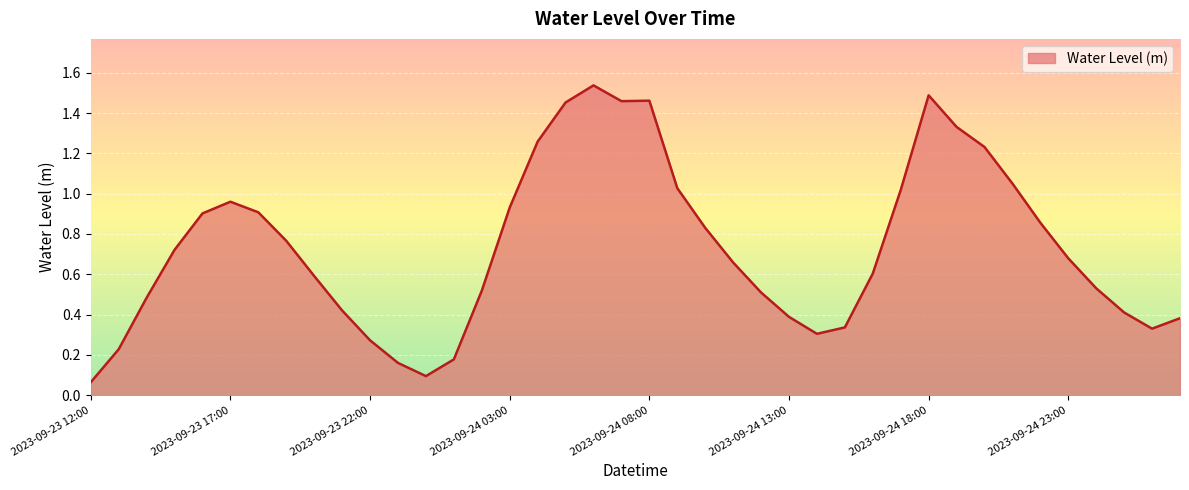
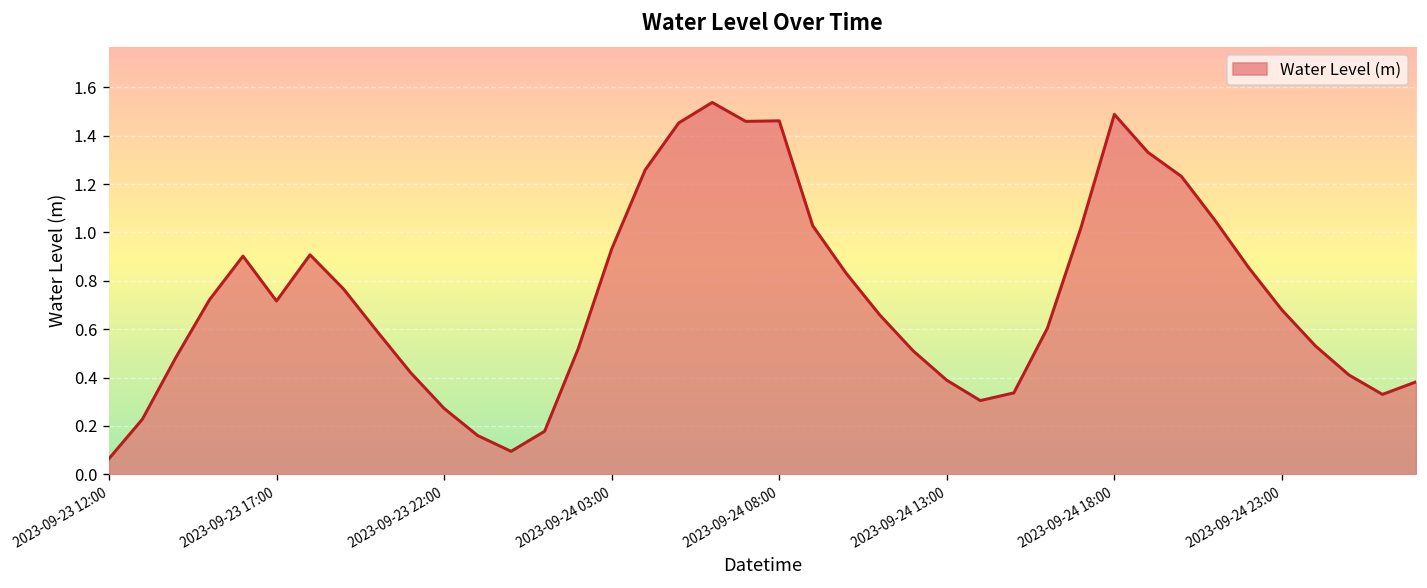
2023-09-23 17:00: 0.96 -> 0.72
